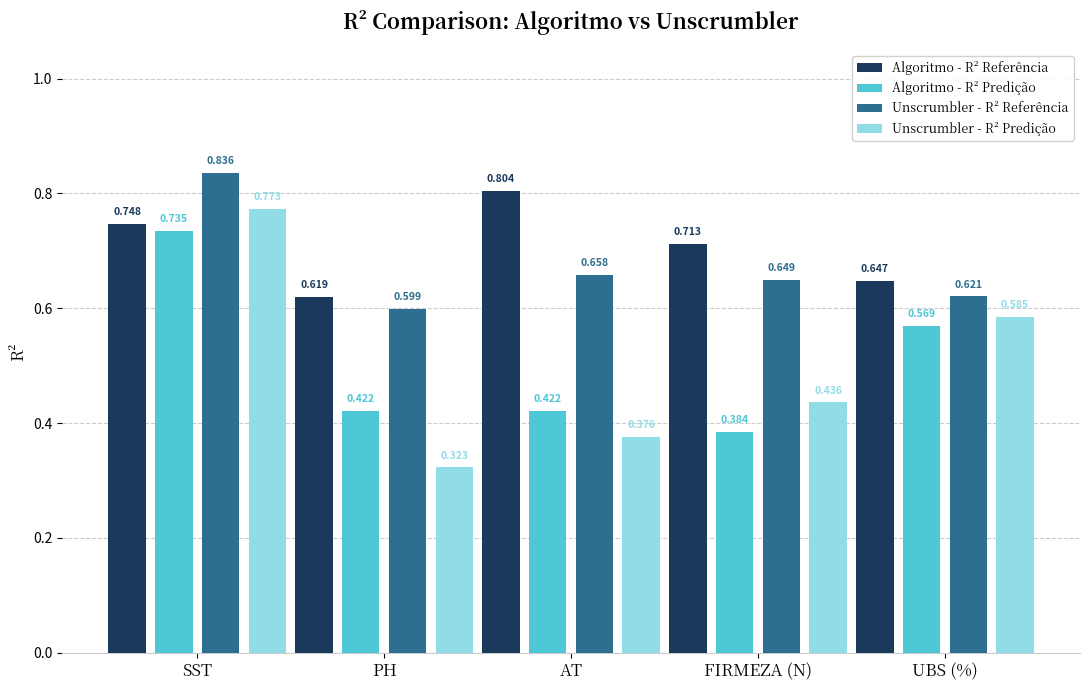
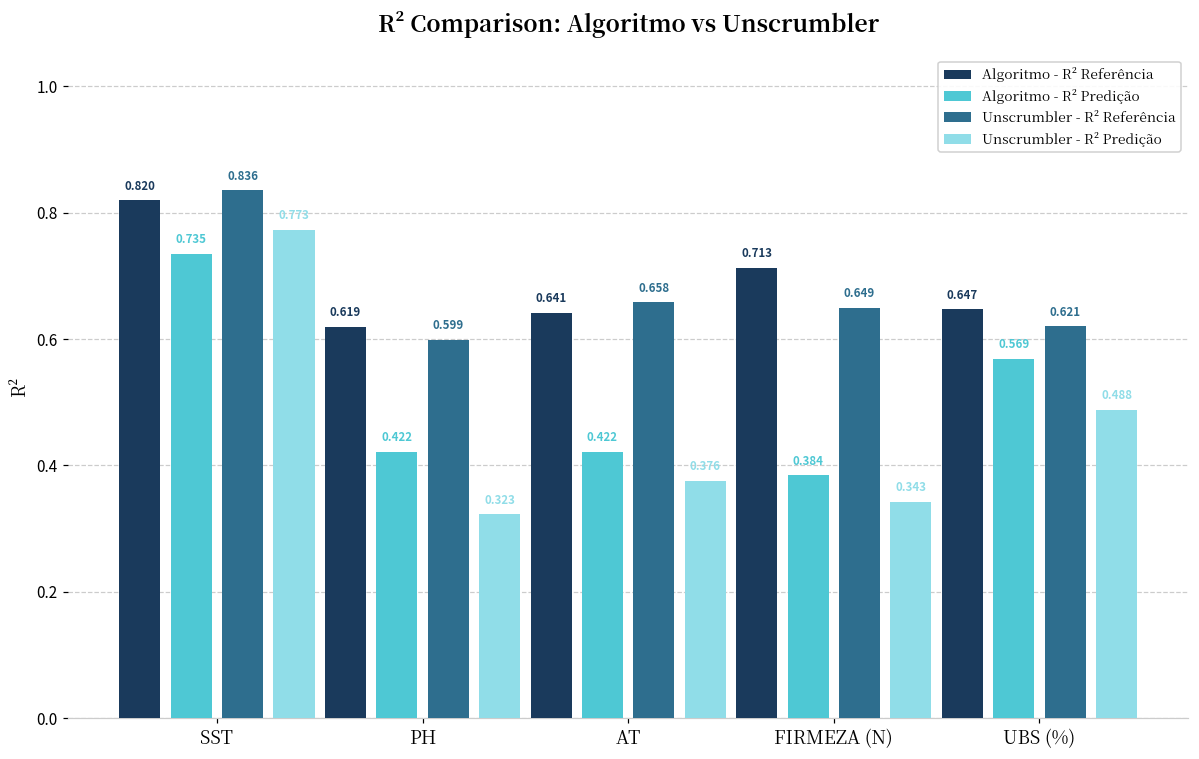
Algoritmo - R² Referência, SST: 0.748 -> 0.820
Algoritmo - R² Referência, AT: 0.804 -> 0.641
Unscrumbler - R² Predição, FIRMEZA (N): 0.436 -> 0.343
Unscrumbler - R² Predição, UBS (%): 0.585 -> 0.488
